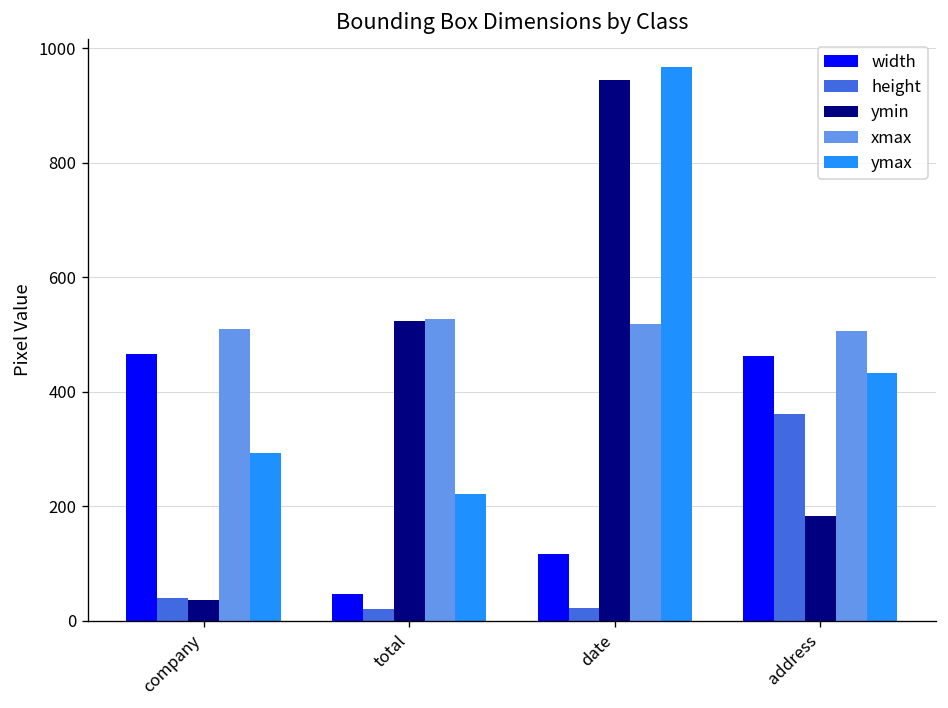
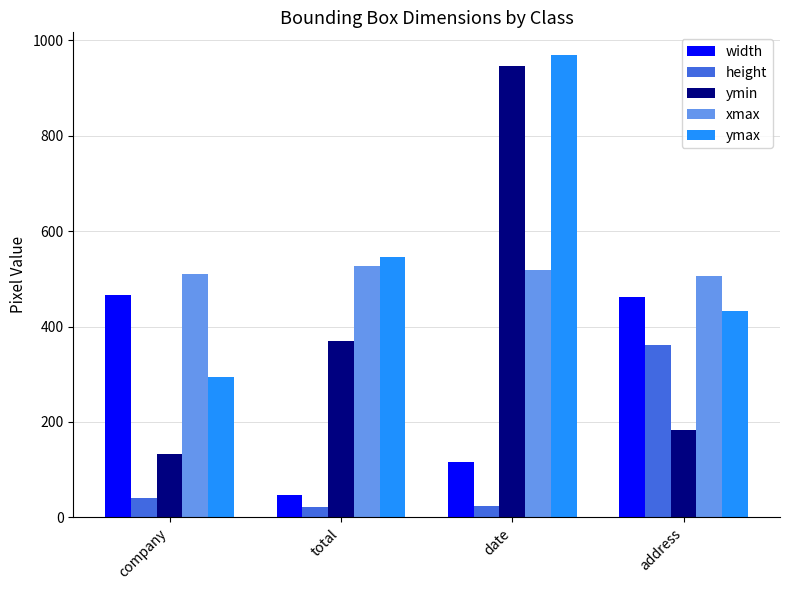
ymin, company: 40 -> 130
ymin, total: 520 -> 370
ymax, total: 220 -> 550
